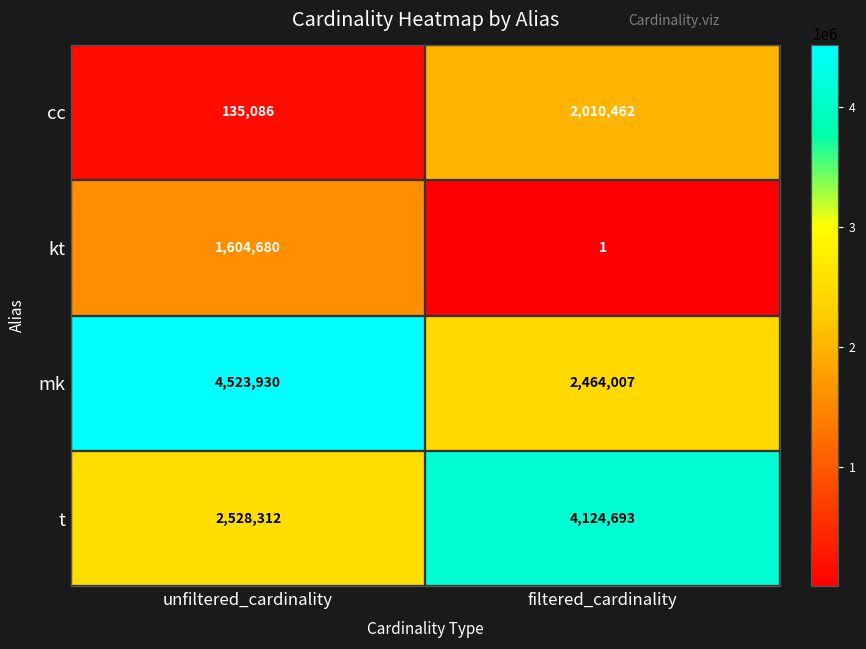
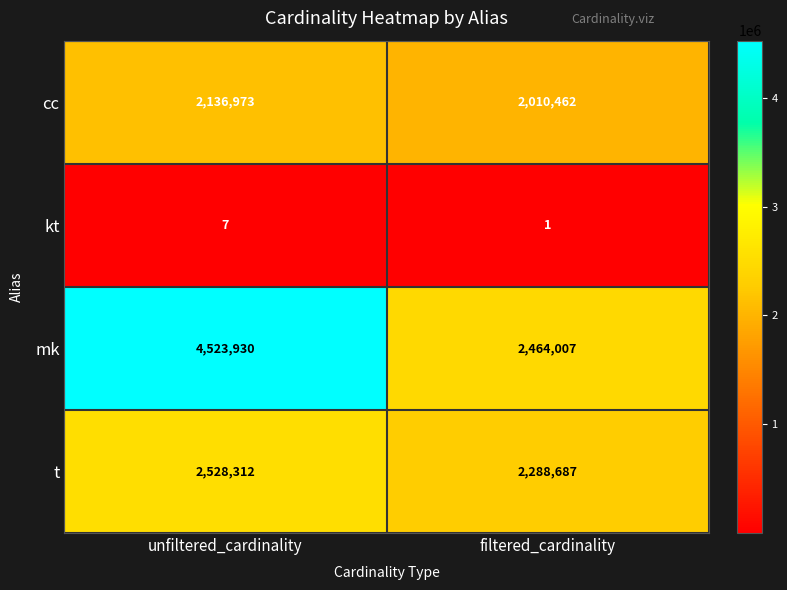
cc, unfiltered_cardinality: 135,086 -> 2,136,973
kt, unfiltered_cardinality: 1,604,680 -> 7
t, filtered_cardinality: 4,124,693 -> 2,288,687
